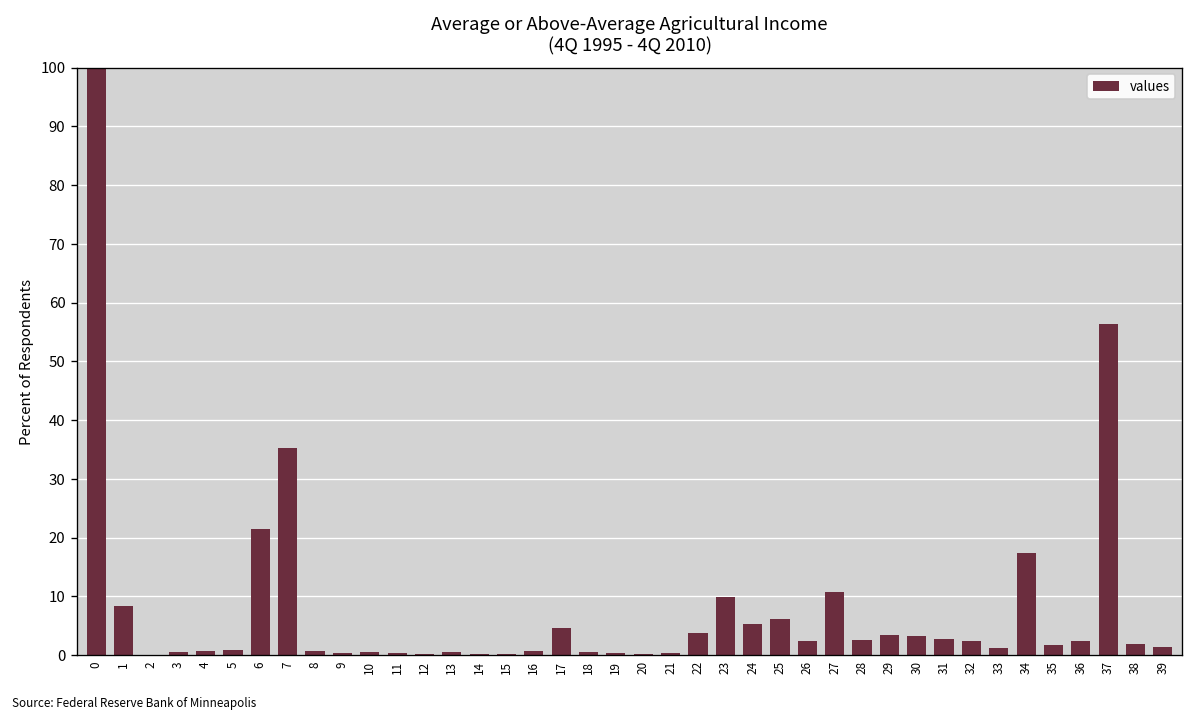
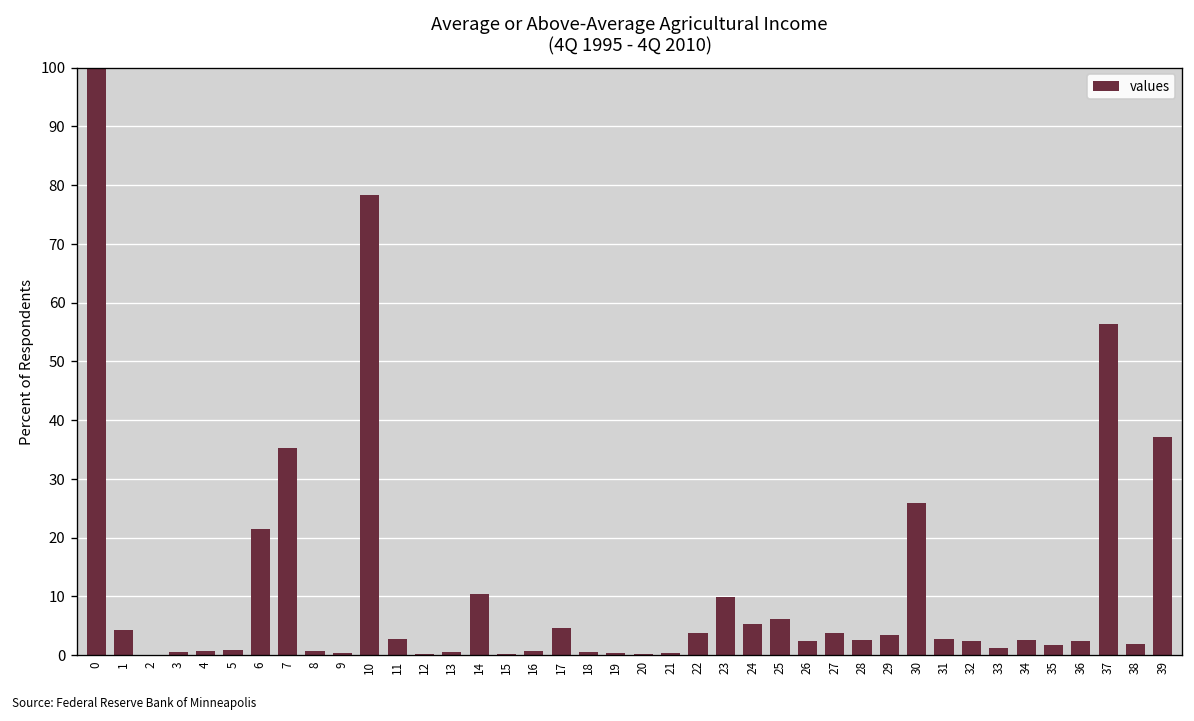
1: 8 -> 4
10: 1 -> 78
11: 0 -> 3
14: 0 -> 10
27: 11 -> 4
30: 3 -> 26
34: 17 -> 3
39: 1 -> 37
